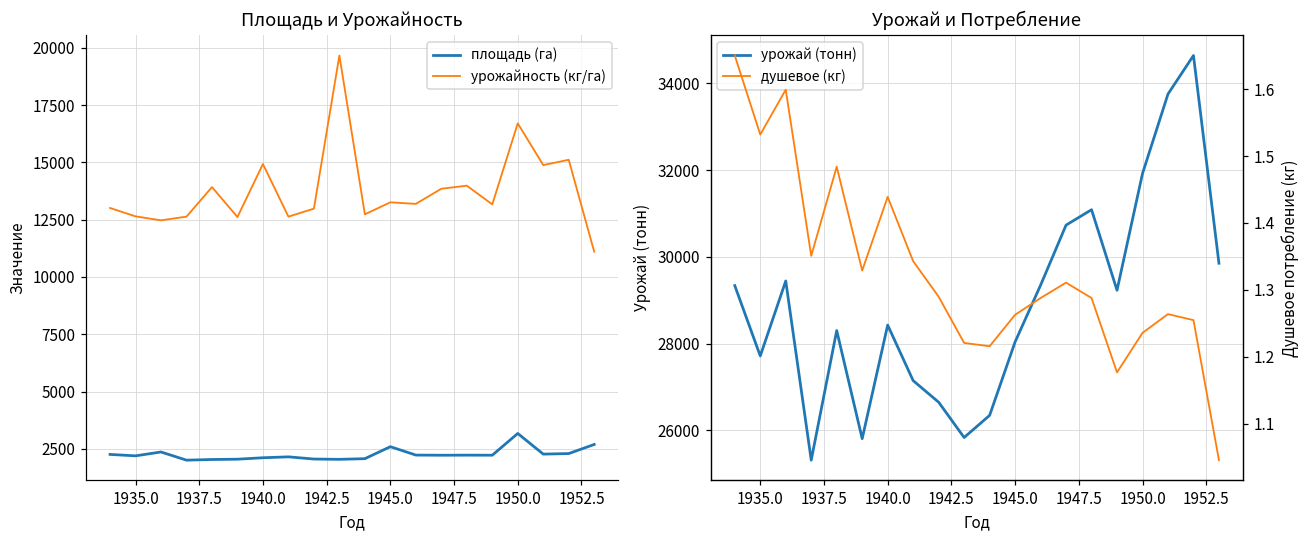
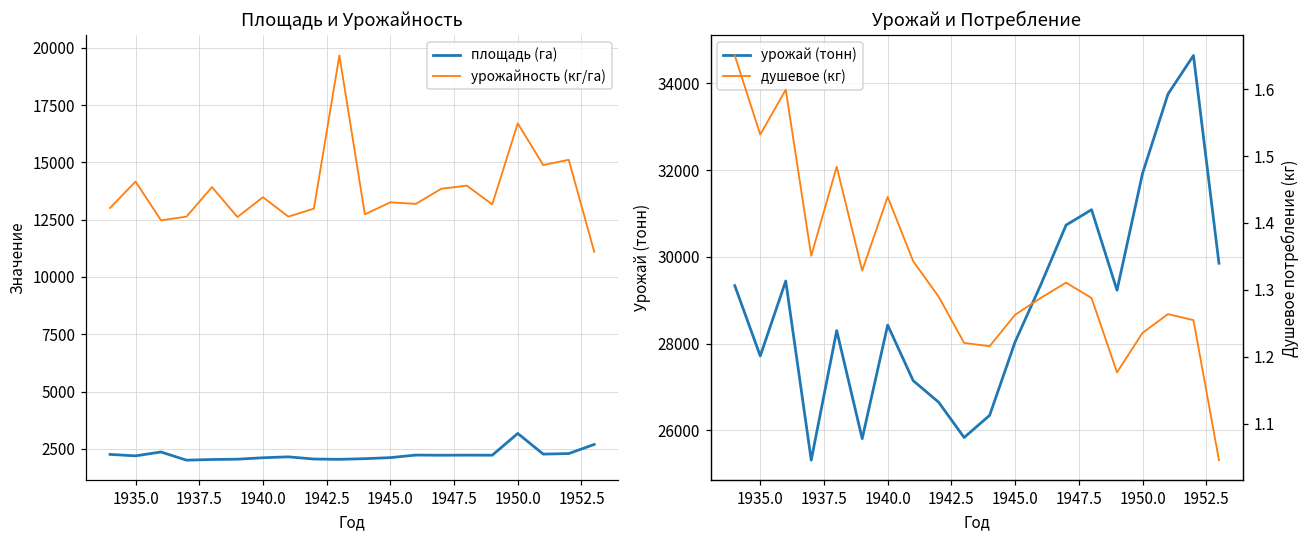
Площадь и Урожайность, урожайность (кг/га), 1935.0: 12600 -> 14200
Площадь и Урожайность, урожайность (кг/га), 1940.0: 14900 -> 13500
Площадь и Урожайность, площадь (га), 1945.0: 2600 -> 2100
